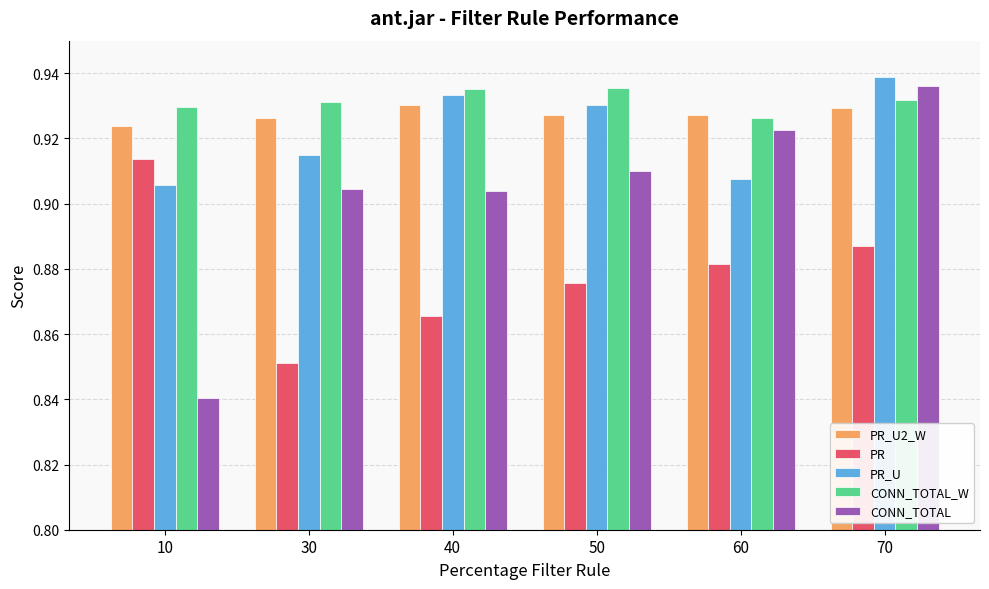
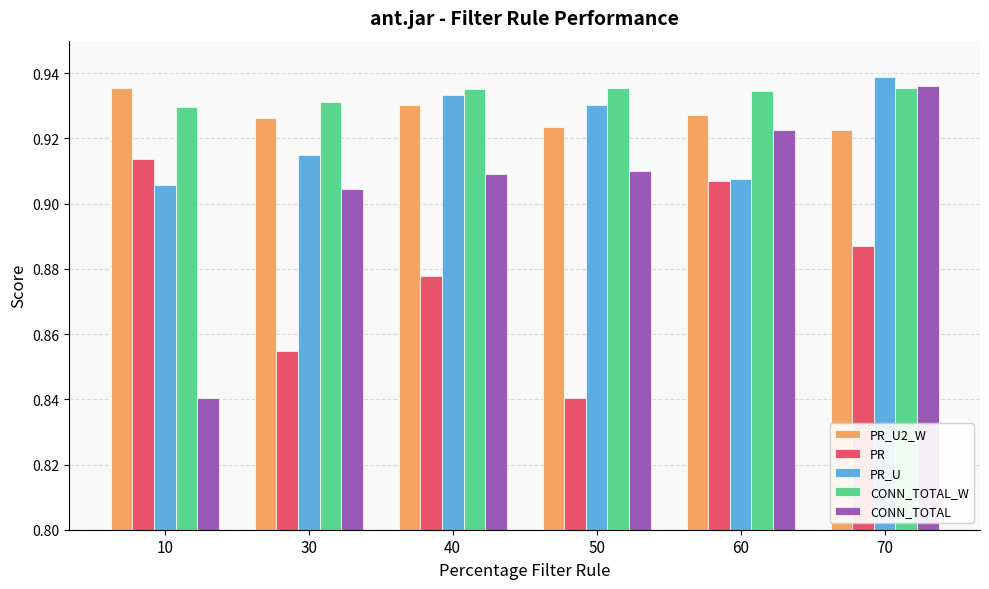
PR_U2_W, 10: 0.924 -> 0.935
PR, 30: 0.851 -> 0.855
PR, 40: 0.866 -> 0.878
CONN_TOTAL, 40: 0.904 -> 0.909
PR_U2_W, 50: 0.927 -> 0.924
PR, 50: 0.876 -> 0.840
PR, 60: 0.882 -> 0.907
CONN_TOTAL_W, 60: 0.926 -> 0.934
PR_U2_W, 70: 0.929 -> 0.923
CONN_TOTAL_W, 70: 0.932 -> 0.936
